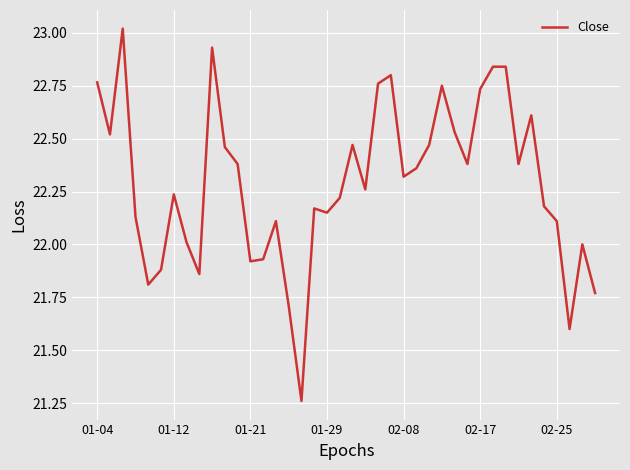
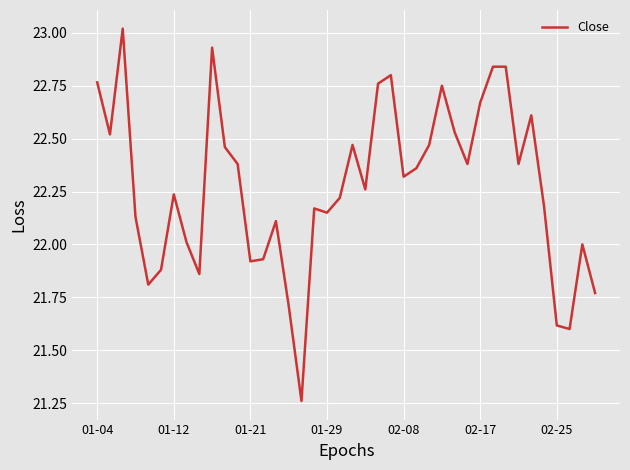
02-17: 22.73 -> 22.67
02-25: 22.11 -> 21.62
